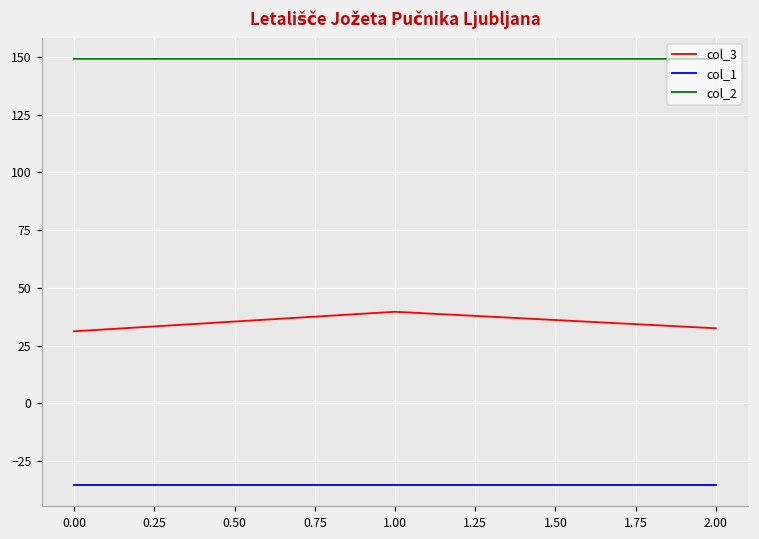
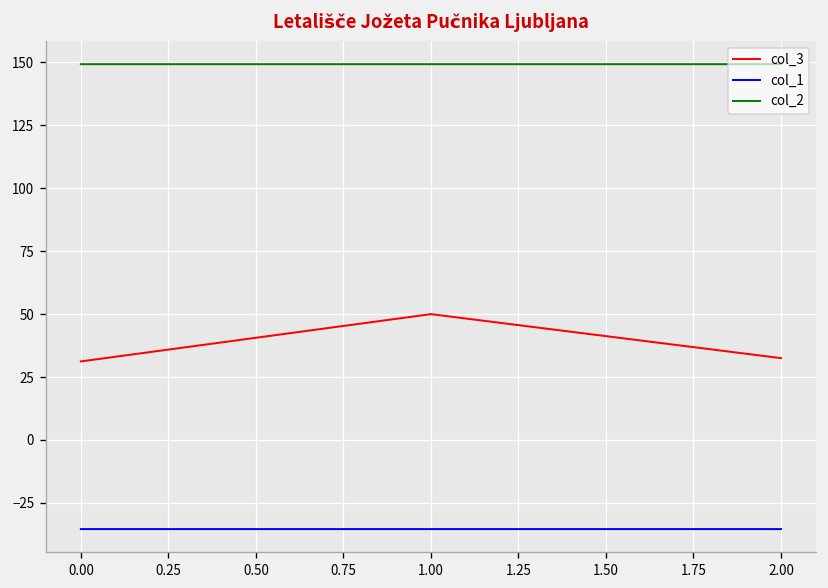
col_3, 1.00: 40 -> 50
